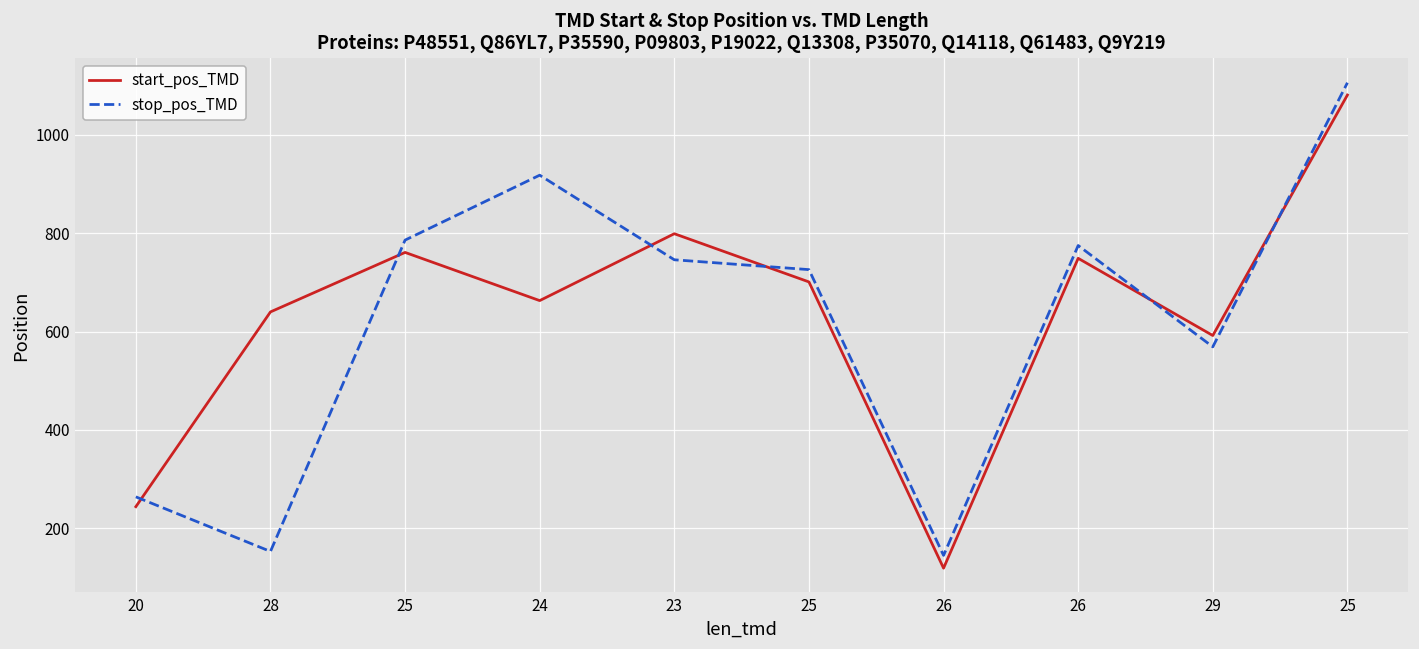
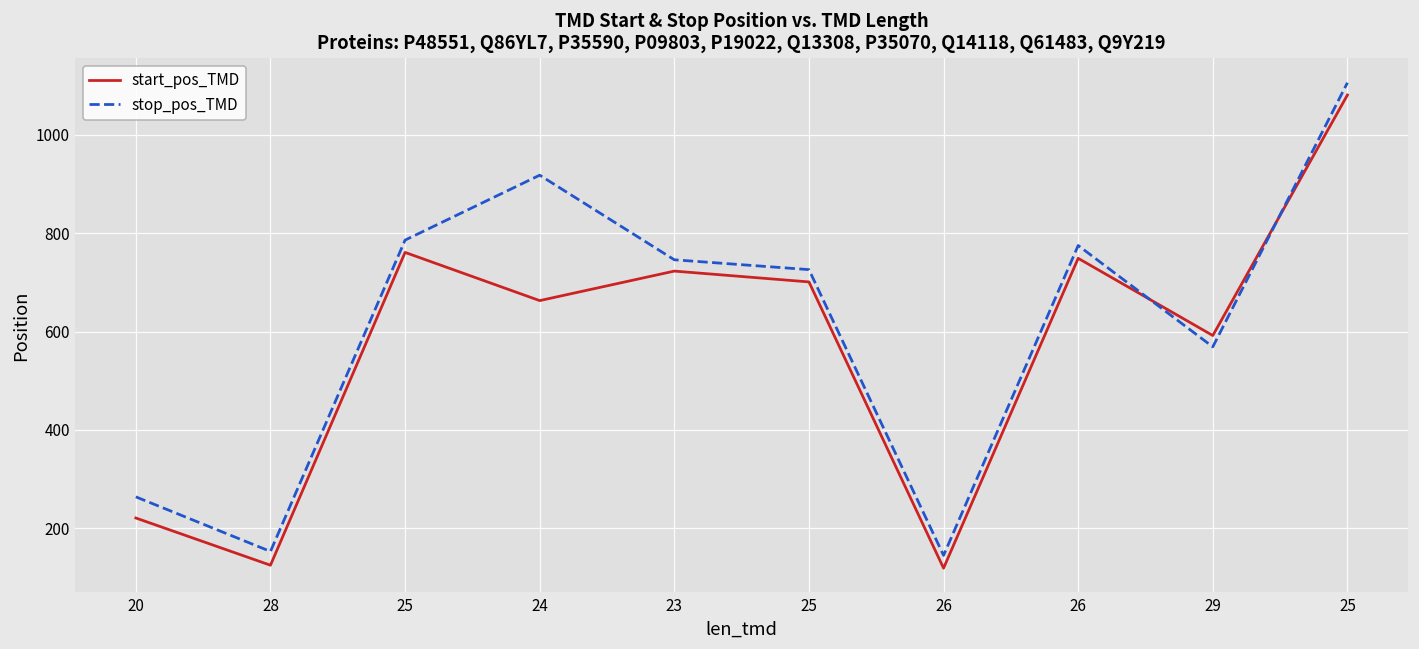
start_pos_TMD, 20: 240 -> 220
start_pos_TMD, 28: 640 -> 130
start_pos_TMD, 23: 800 -> 720
